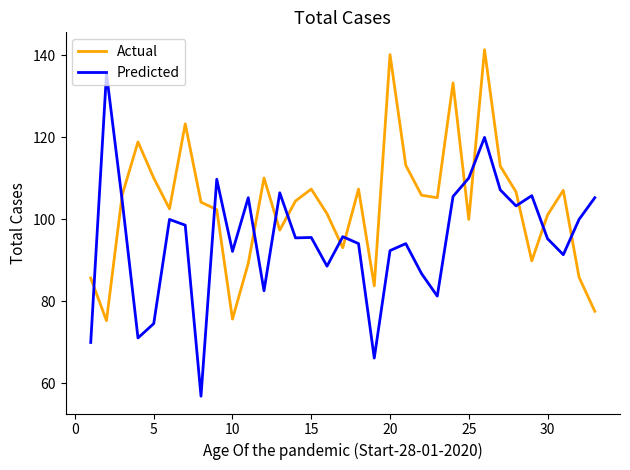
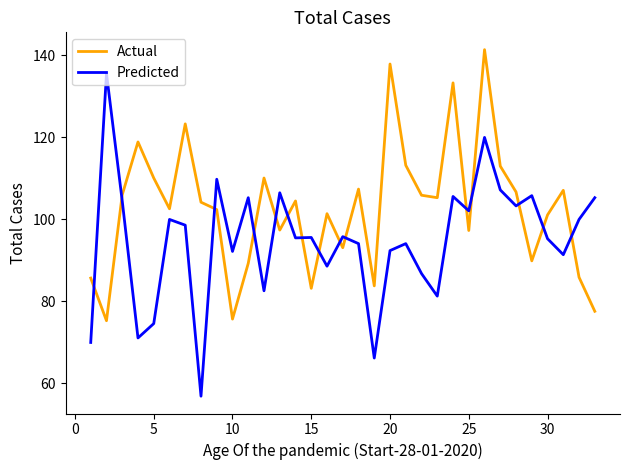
Actual, 15: 107 -> 83
Actual, 20: 140 -> 138
Actual, 25: 100 -> 97
Predicted, 25: 110 -> 102
